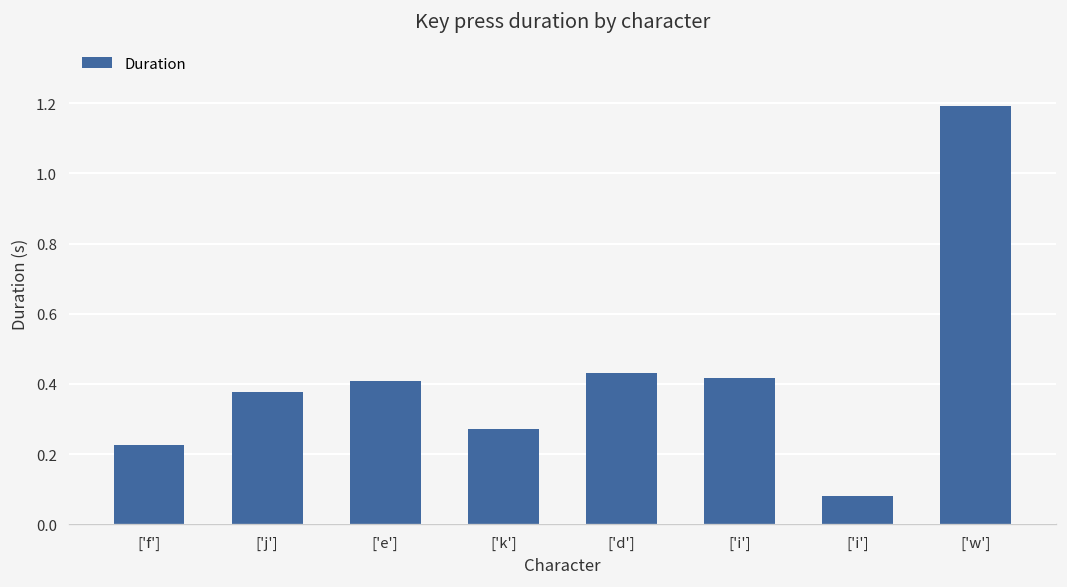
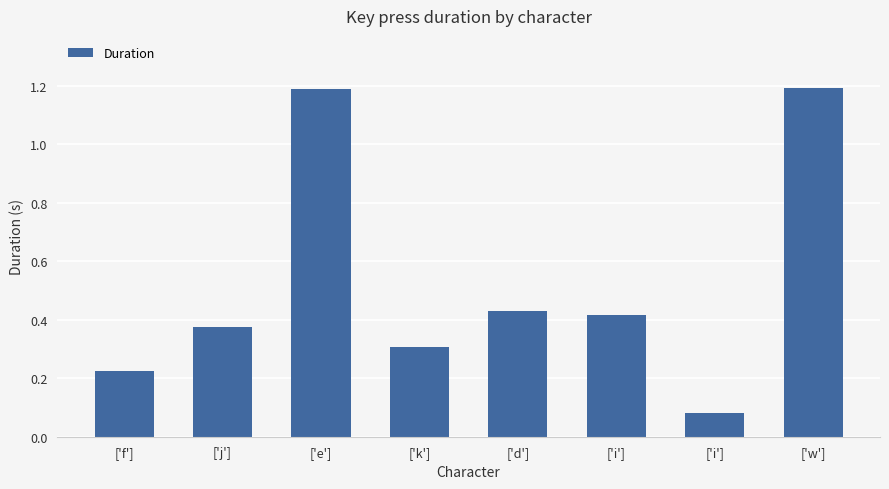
['e']: 0.41 -> 1.19
['k']: 0.27 -> 0.31
